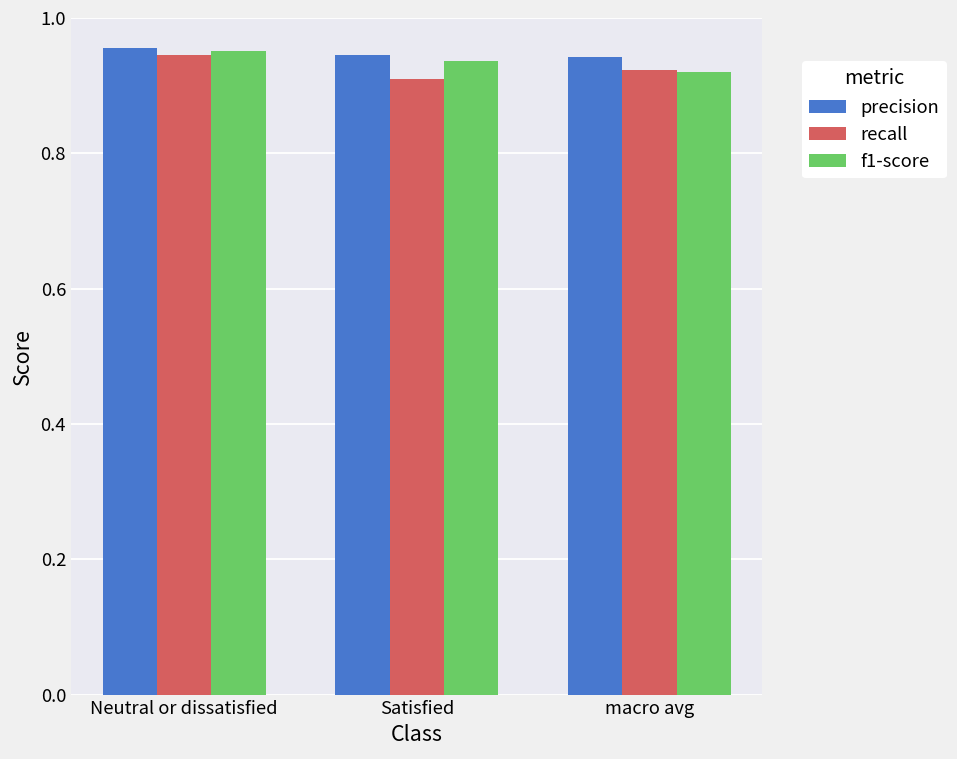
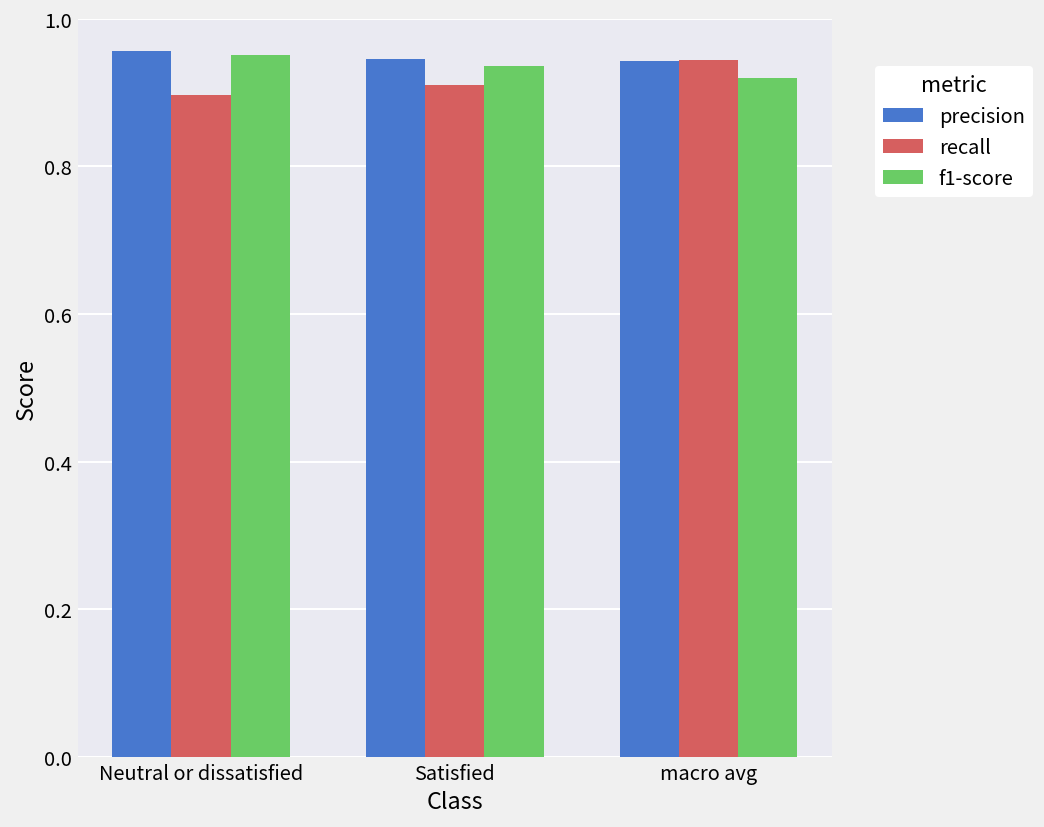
recall, Neutral or dissatisfied: 0.95 -> 0.90
recall, macro avg: 0.92 -> 0.94
